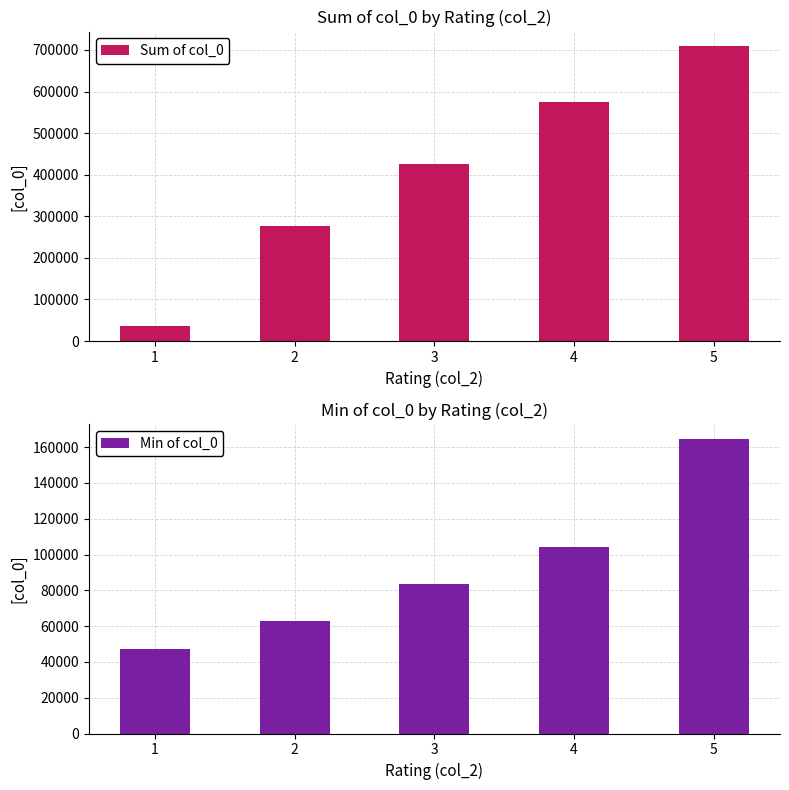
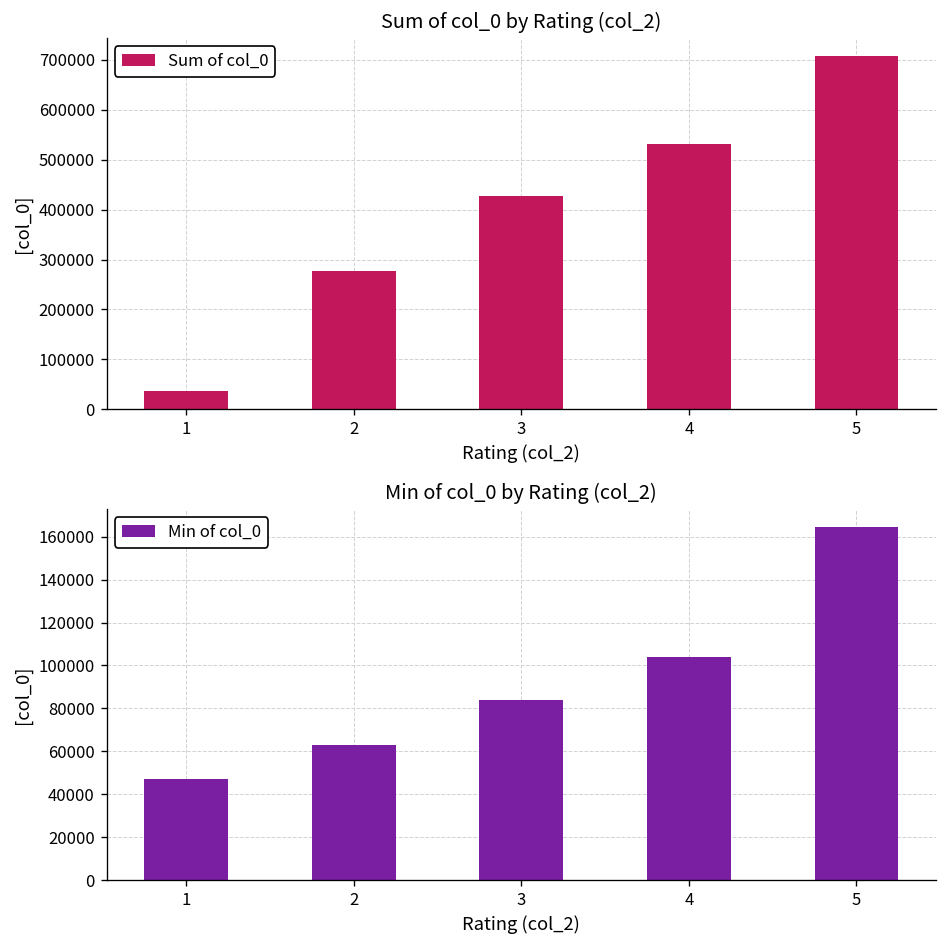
Sum of col_0 by Rating (col_2), 4: 580000 -> 530000
